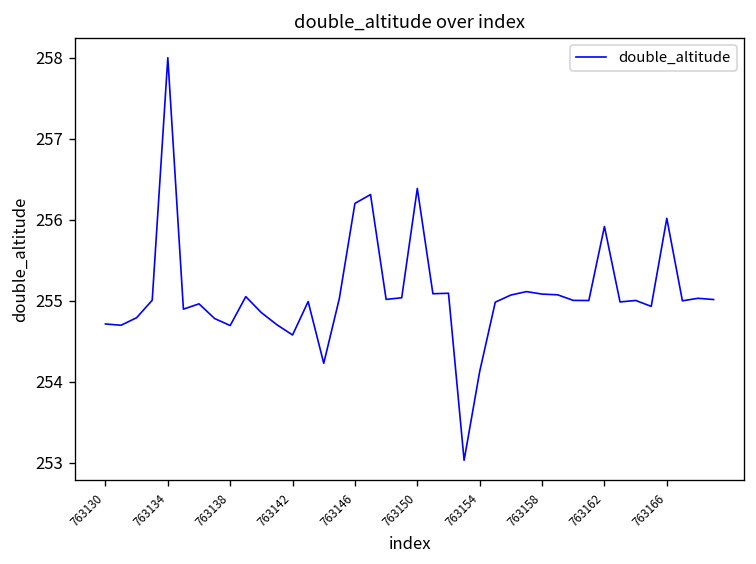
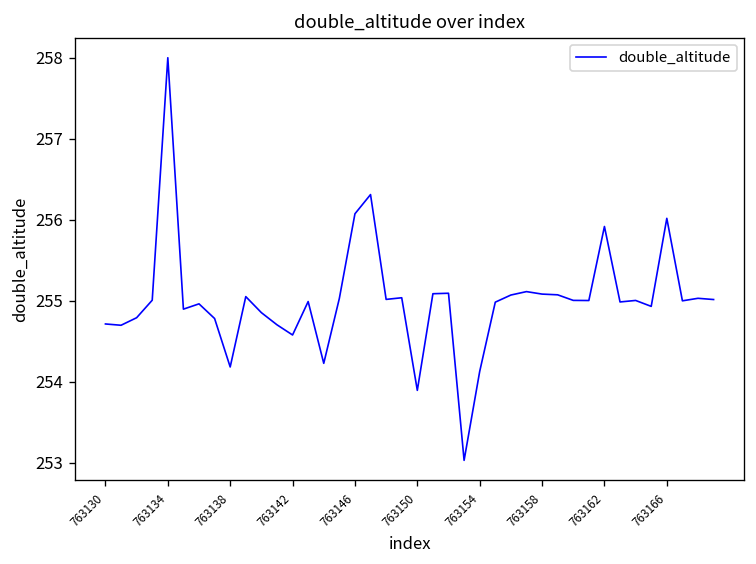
763138: 254.7 -> 254.2
763146: 256.2 -> 256.1
763150: 256.4 -> 253.9
